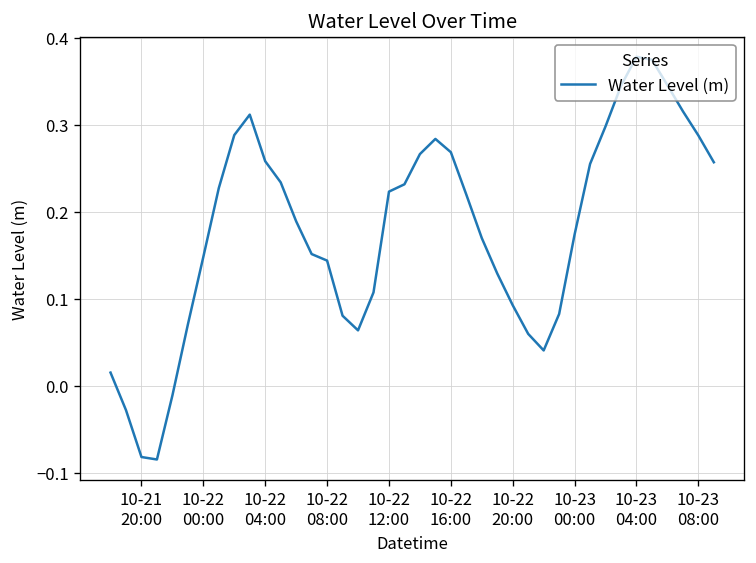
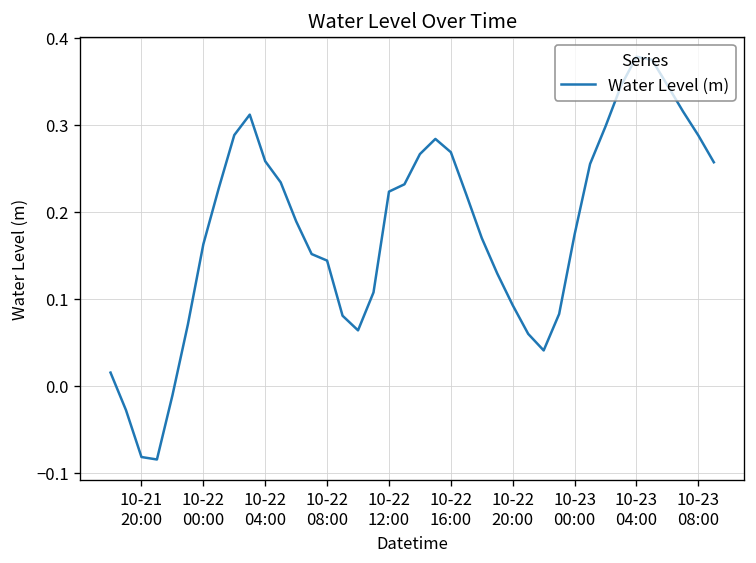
10-22 00:00: 0.15 -> 0.16
